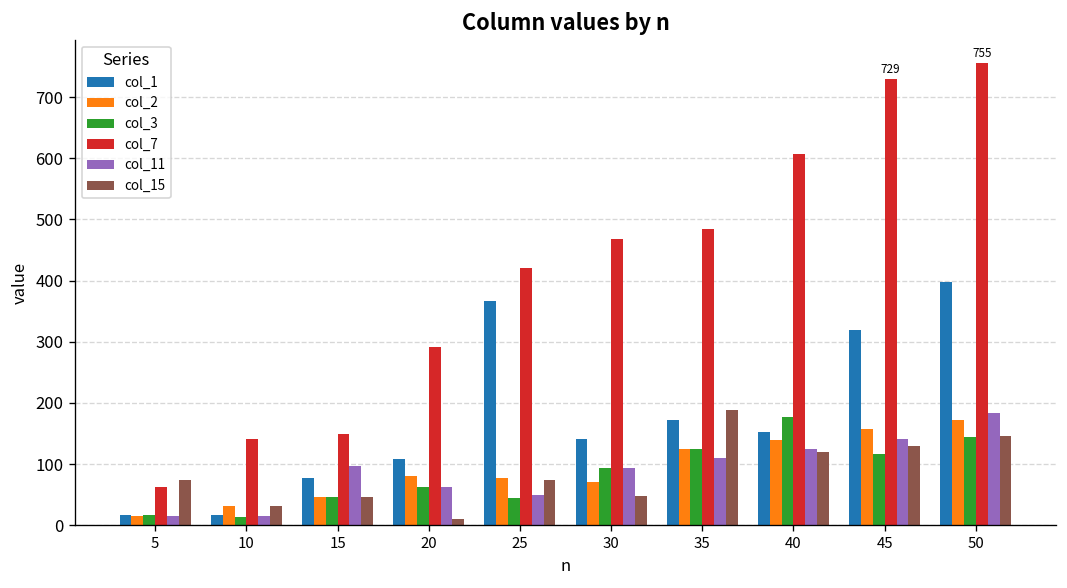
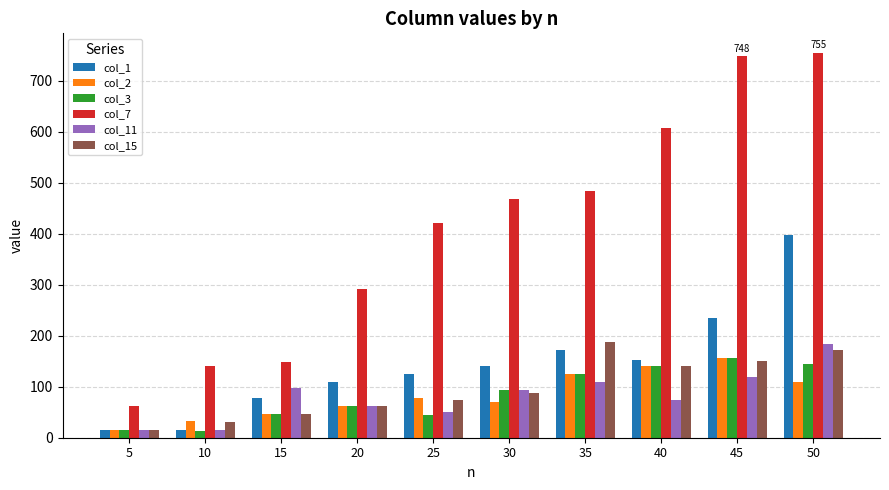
col_15, 5: 70 -> 20
col_2, 20: 80 -> 60
col_15, 20: 10 -> 60
col_1, 25: 370 -> 130
col_15, 30: 50 -> 90
col_3, 40: 180 -> 140
col_11, 40: 130 -> 70
col_15, 40: 120 -> 140
col_1, 45: 320 -> 230
col_3, 45: 120 -> 160
col_7, 45: 729 -> 748
col_11, 45: 140 -> 120
col_15, 45: 130 -> 150
col_2, 50: 170 -> 110
col_15, 50: 150 -> 170
